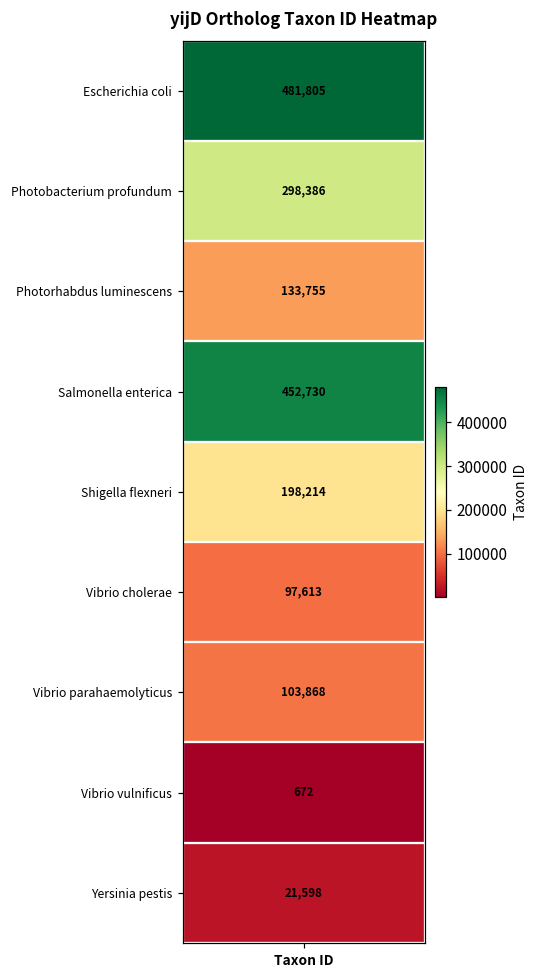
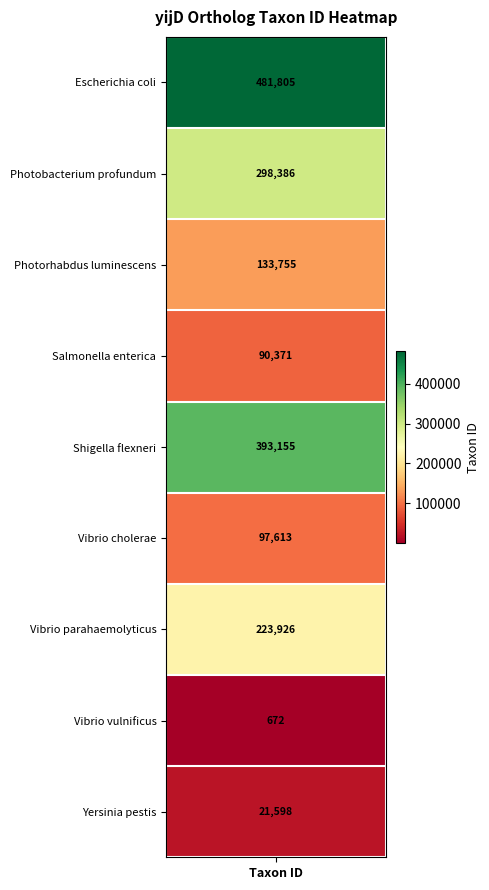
Salmonella enterica, Taxon ID: 452,730 -> 90,371
Shigella flexneri, Taxon ID: 198,214 -> 393,155
Vibrio parahaemolyticus, Taxon ID: 103,868 -> 223,926
